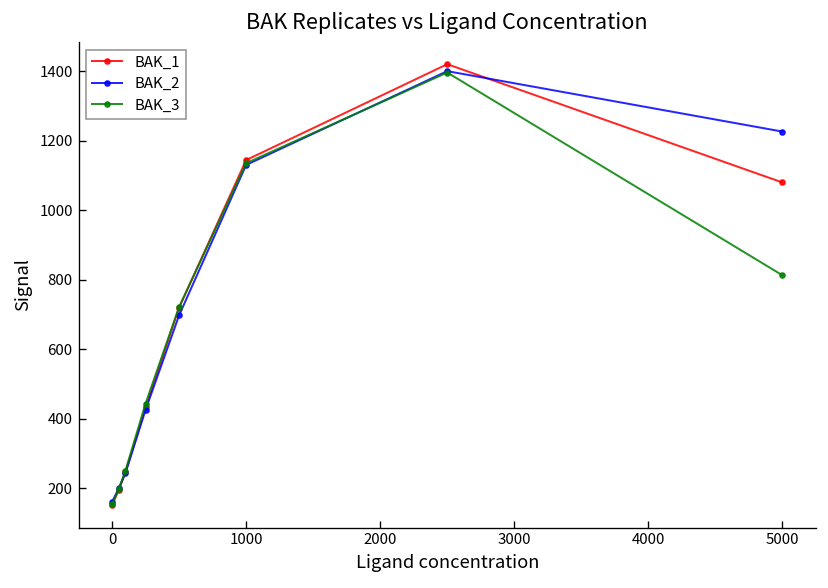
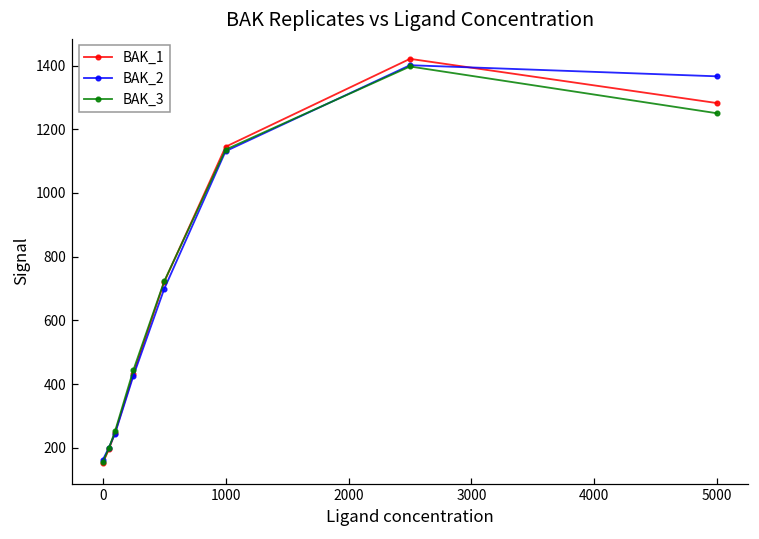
BAK_1, 5000: 1080 -> 1280
BAK_2, 5000: 1230 -> 1370
BAK_3, 5000: 810 -> 1250
